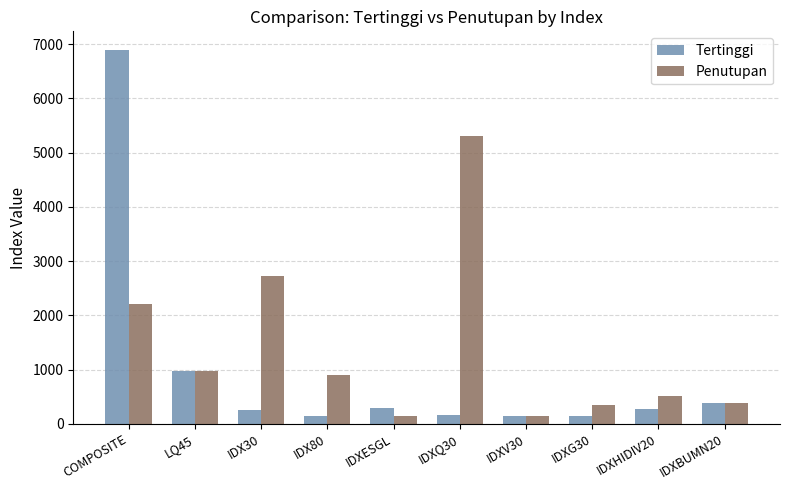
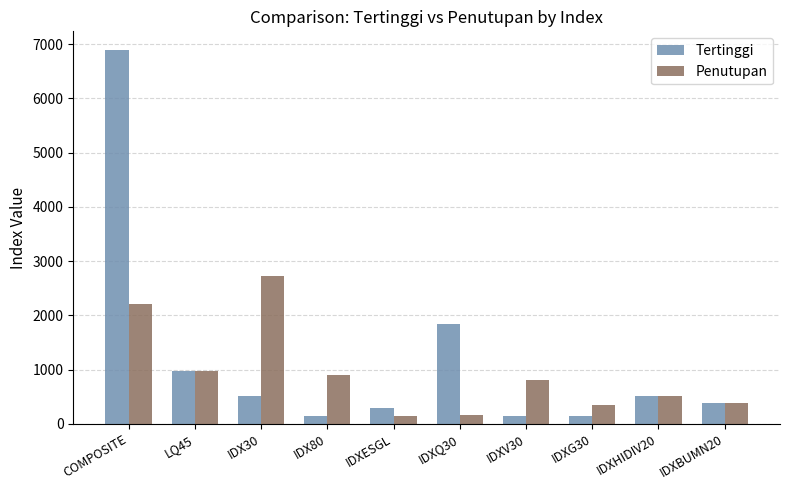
Tertinggi, IDX30: 200 -> 500
Tertinggi, IDXQ30: 200 -> 1800
Penutupan, IDXQ30: 5300 -> 200
Penutupan, IDXV30: 100 -> 800
Tertinggi, IDXHIDIV20: 300 -> 500
